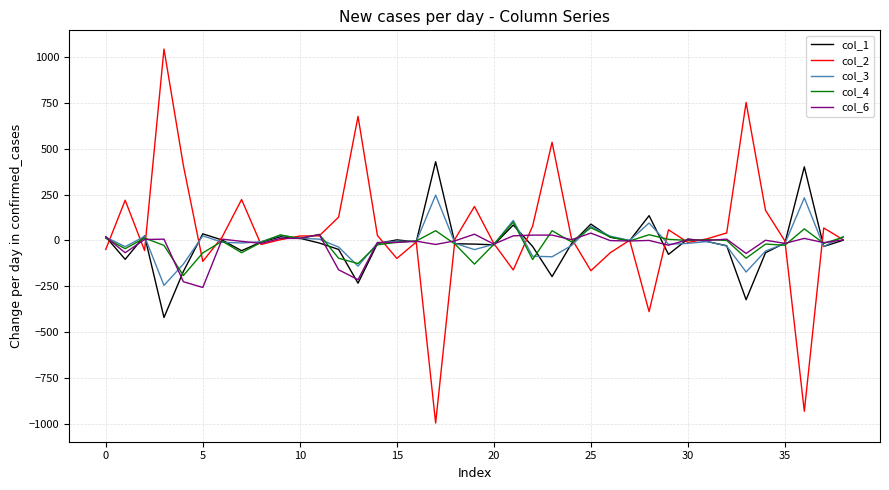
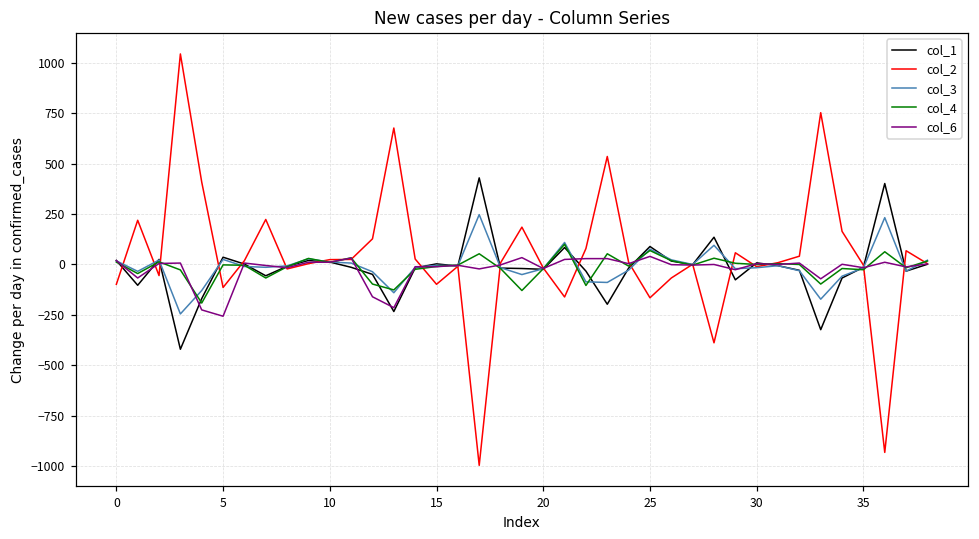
col_2, 0: -50 -> -100
col_4, 5: -70 -> 0
